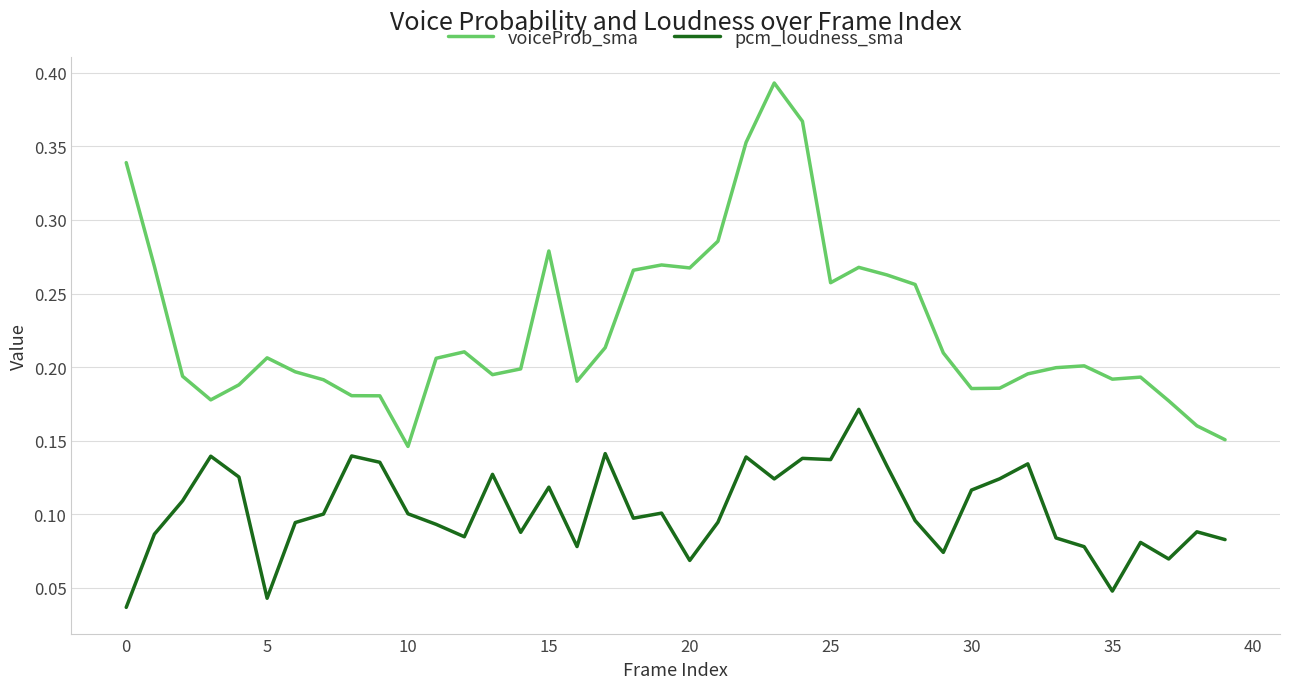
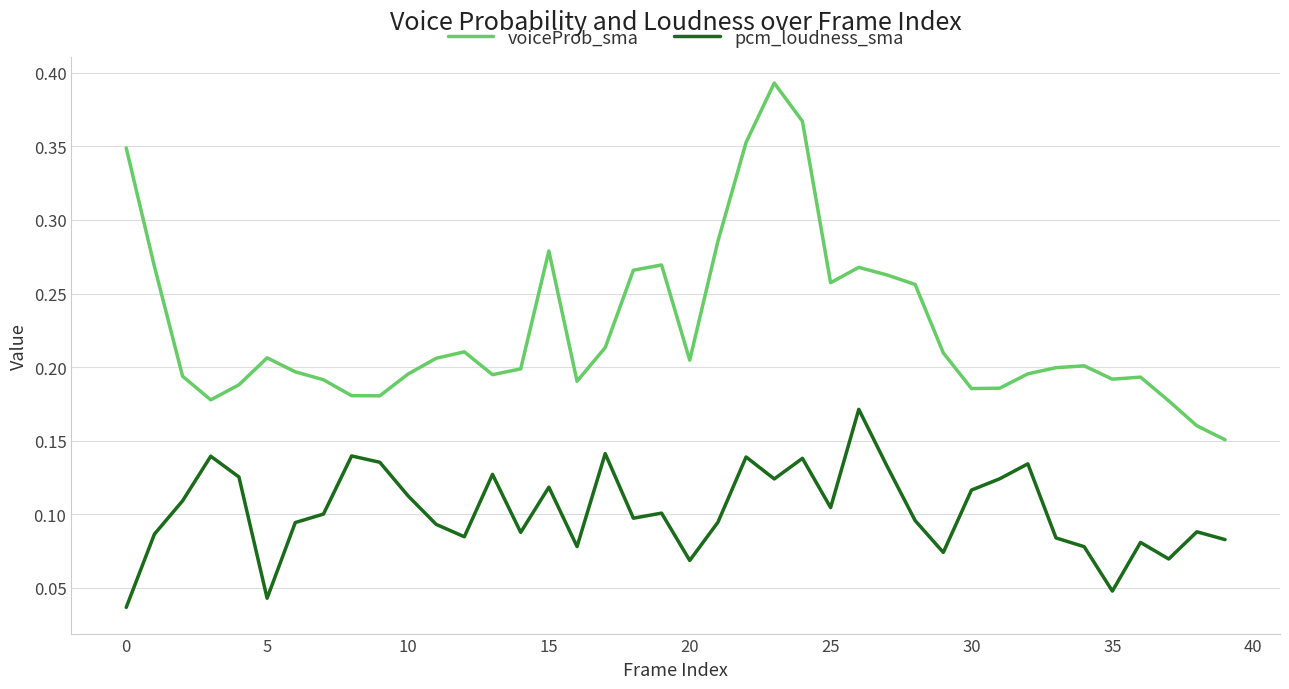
voiceProb_sma, 0: 0.339 -> 0.349
voiceProb_sma, 10: 0.146 -> 0.195
pcm_loudness_sma, 10: 0.100 -> 0.113
voiceProb_sma, 20: 0.267 -> 0.205
pcm_loudness_sma, 25: 0.137 -> 0.105
